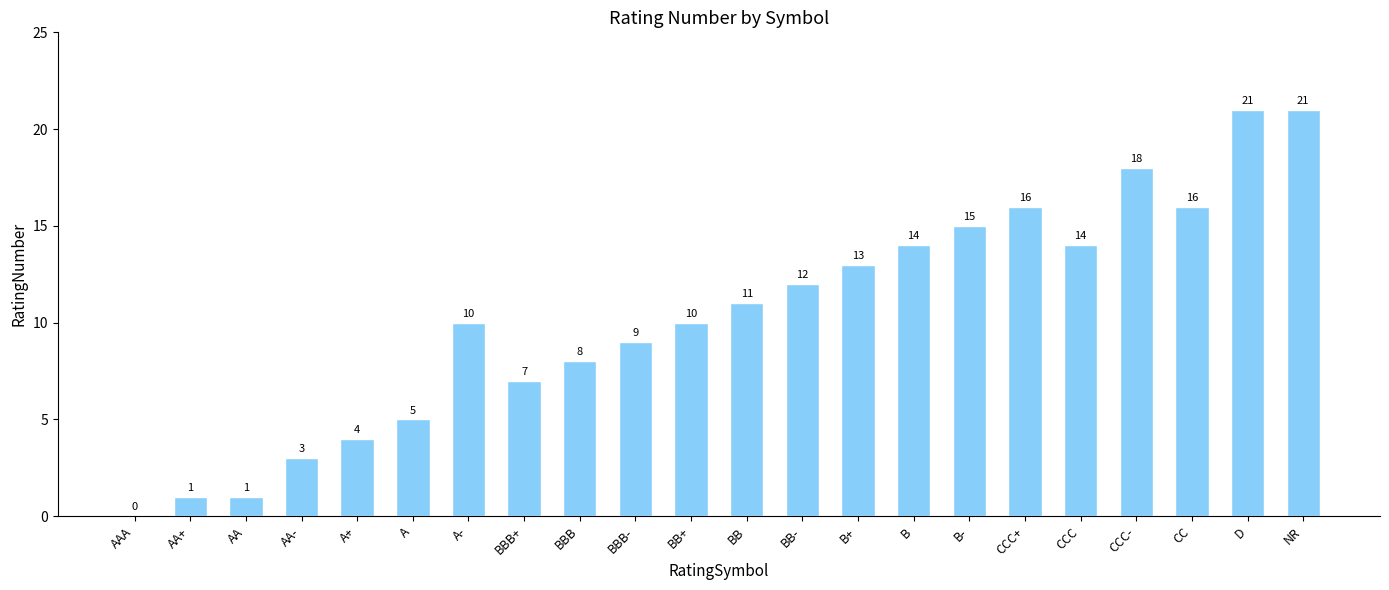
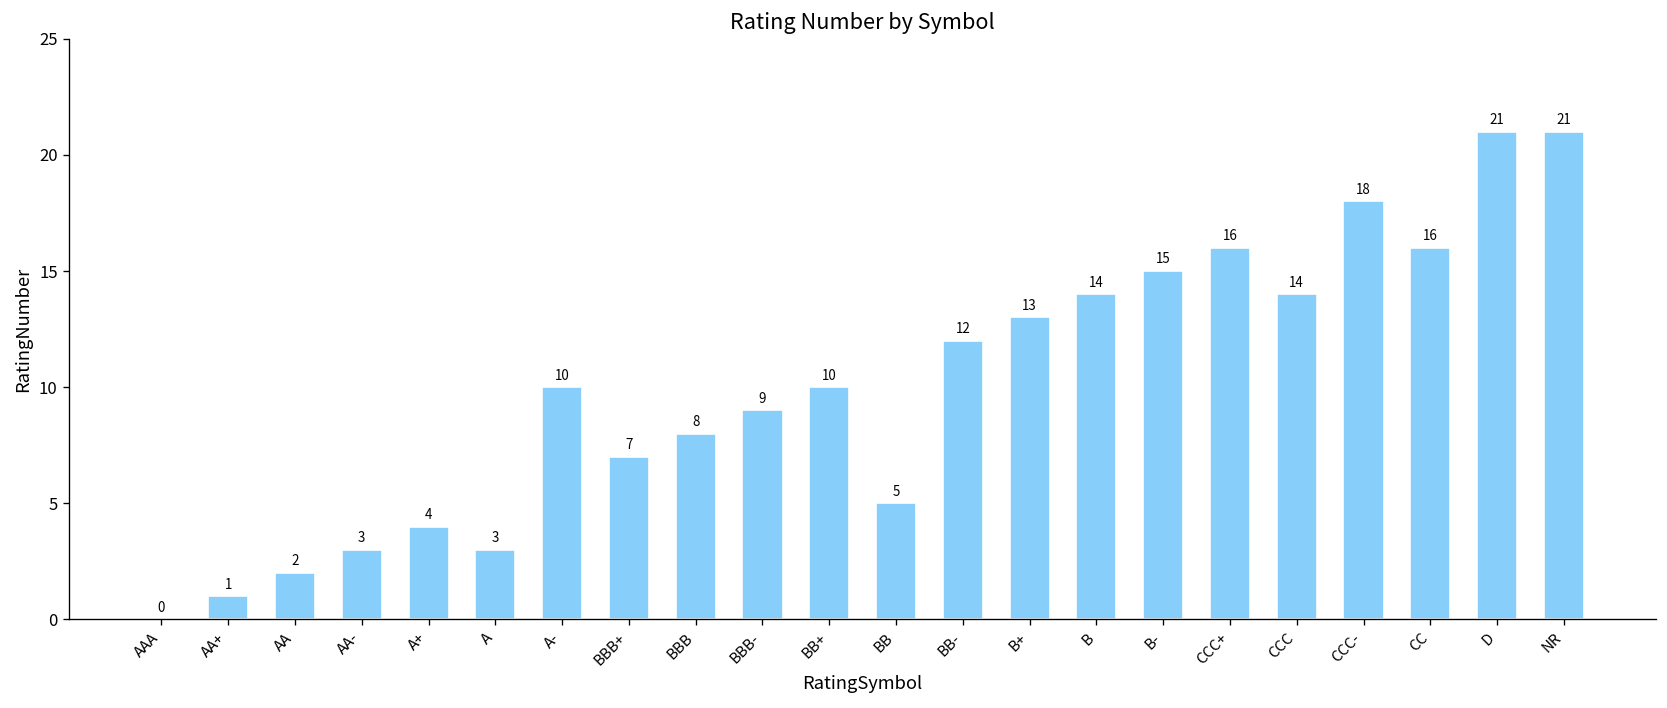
AA: 1 -> 2
A: 5 -> 3
BB: 11 -> 5
